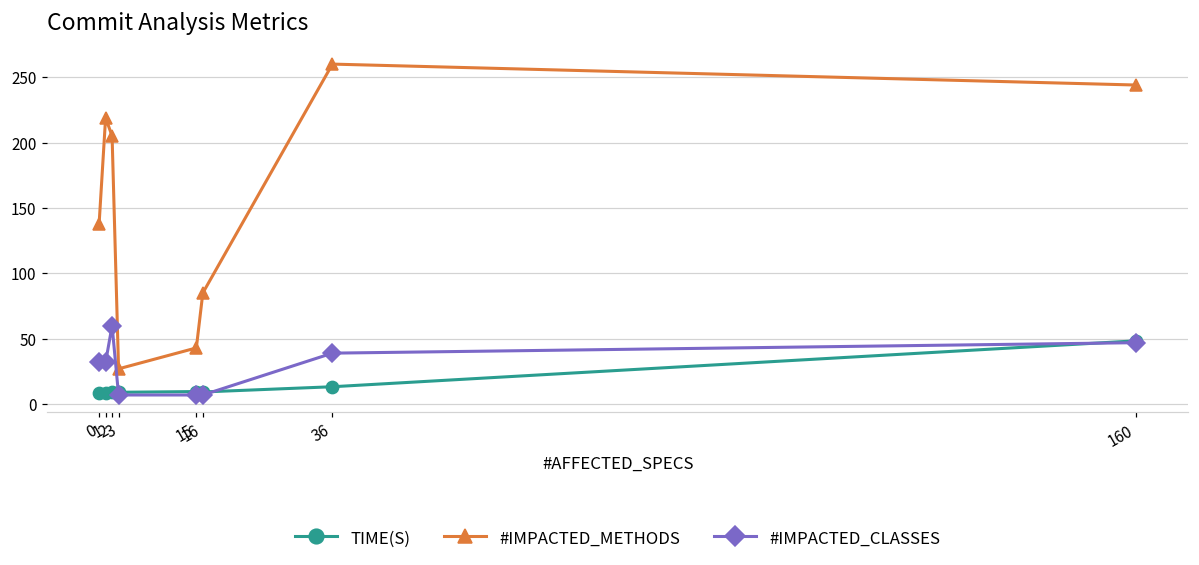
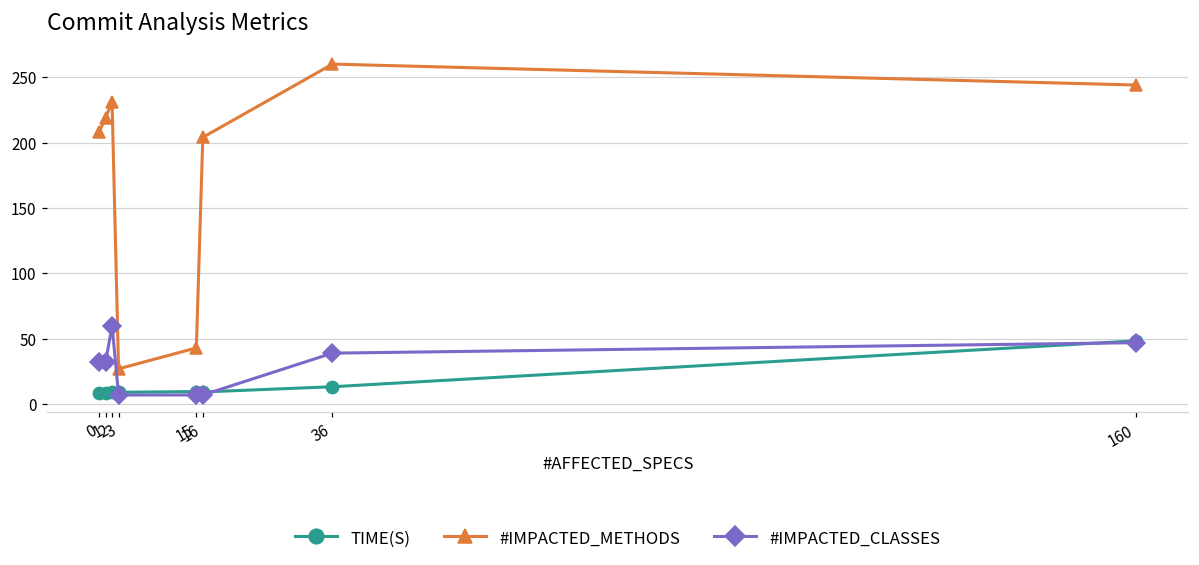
#IMPACTED_METHODS, 0: 138 -> 208
#IMPACTED_METHODS, 2: 205 -> 231
#IMPACTED_METHODS, 16: 85 -> 204
